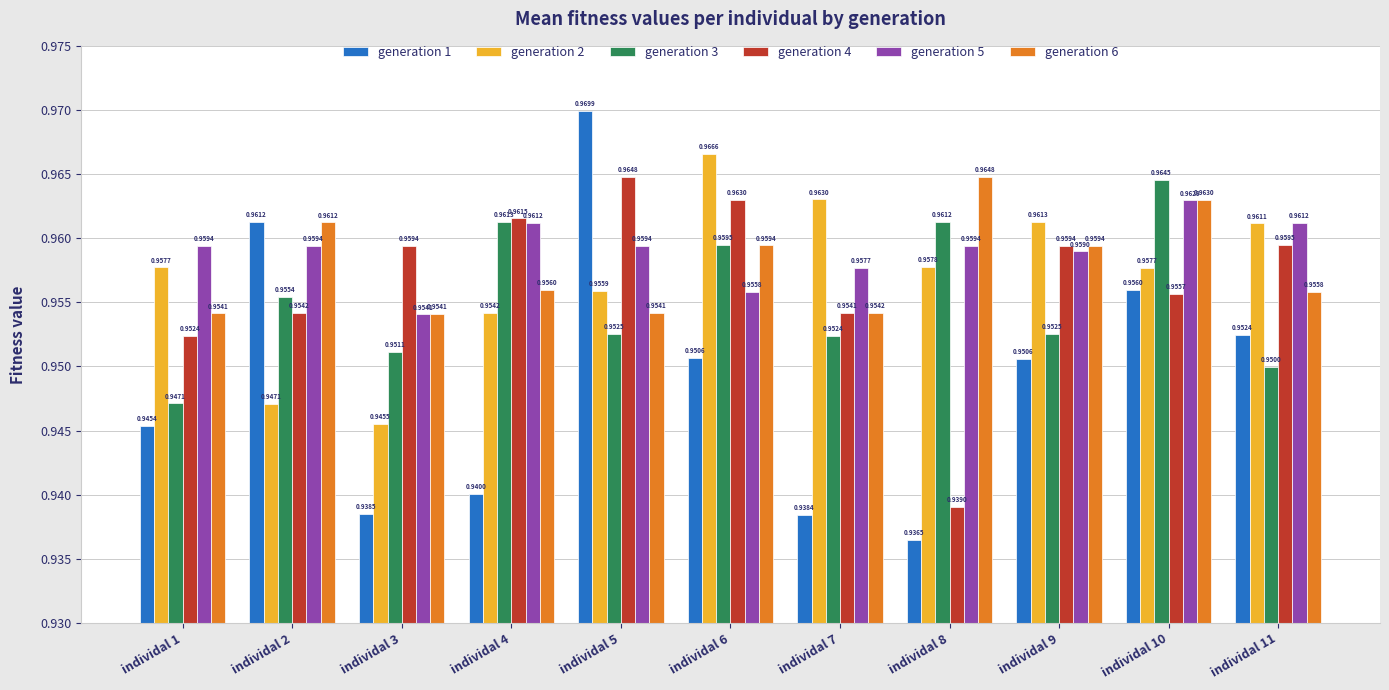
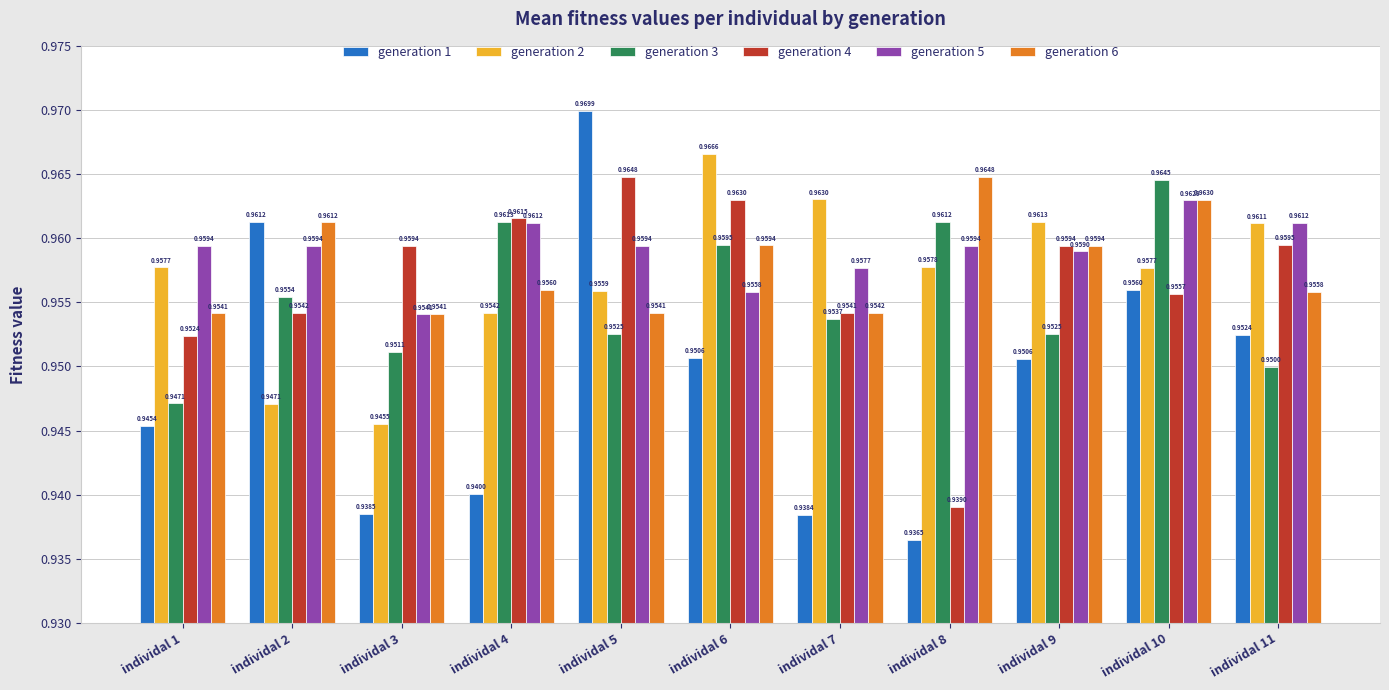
generation 3, individal 7: 0.9524 -> 0.9537
